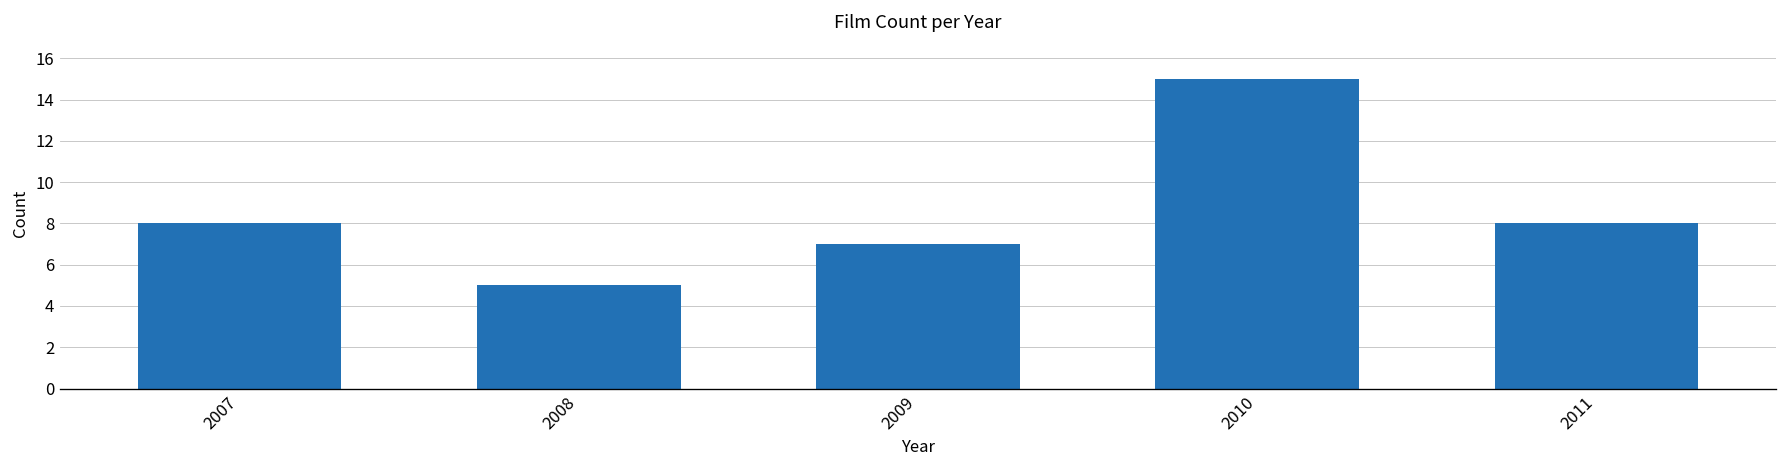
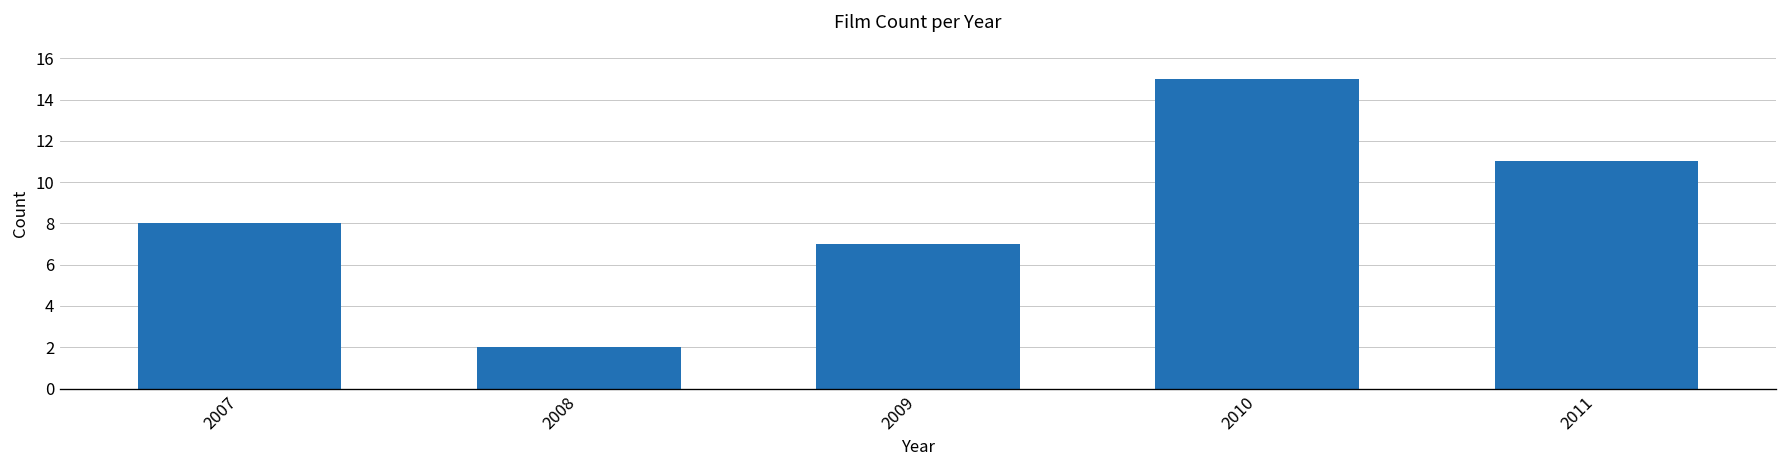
2008: 5 -> 2
2011: 8 -> 11
